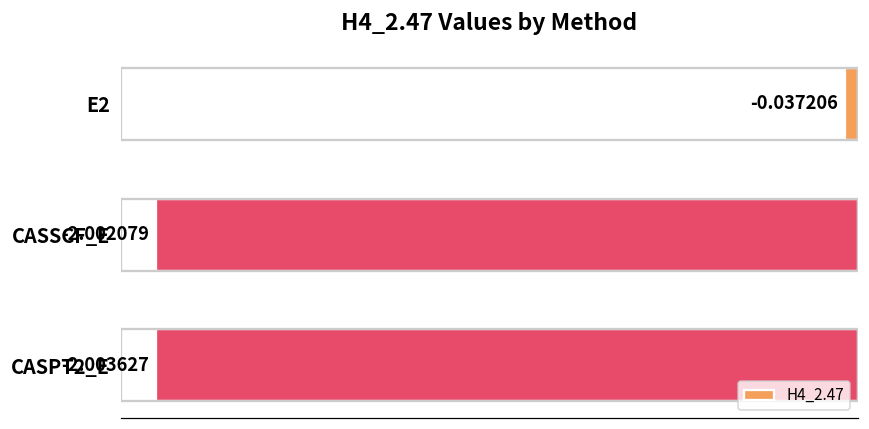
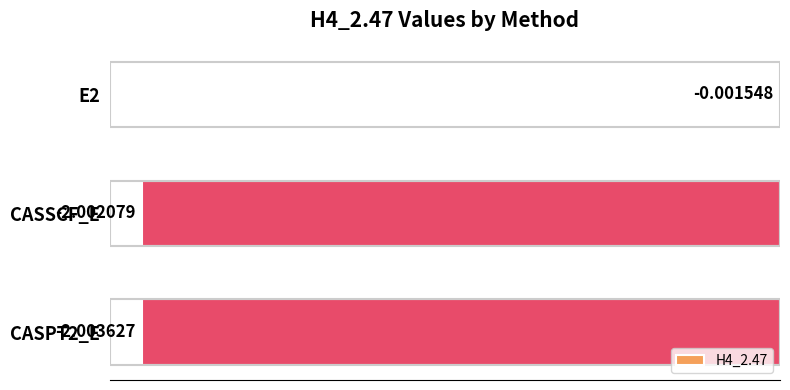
E2: -0.037206 -> -0.001548
